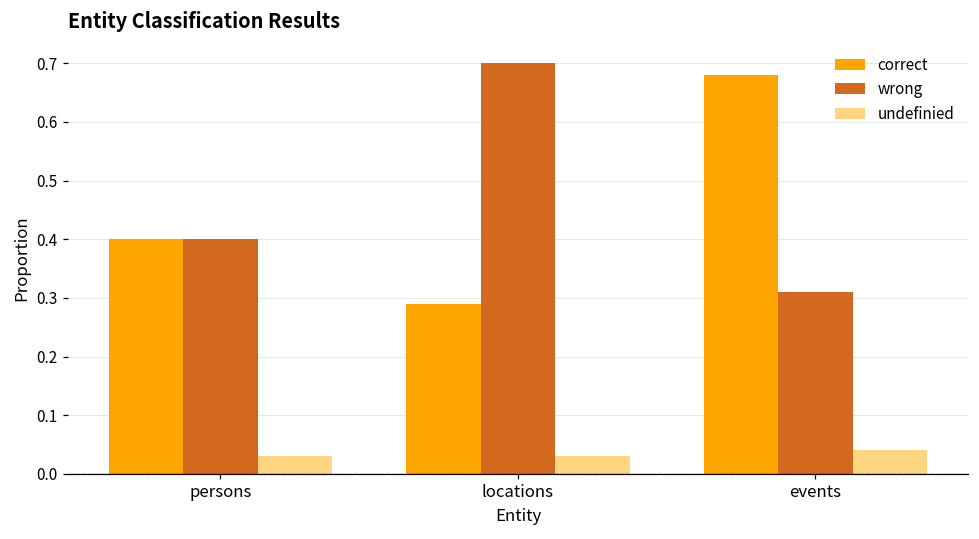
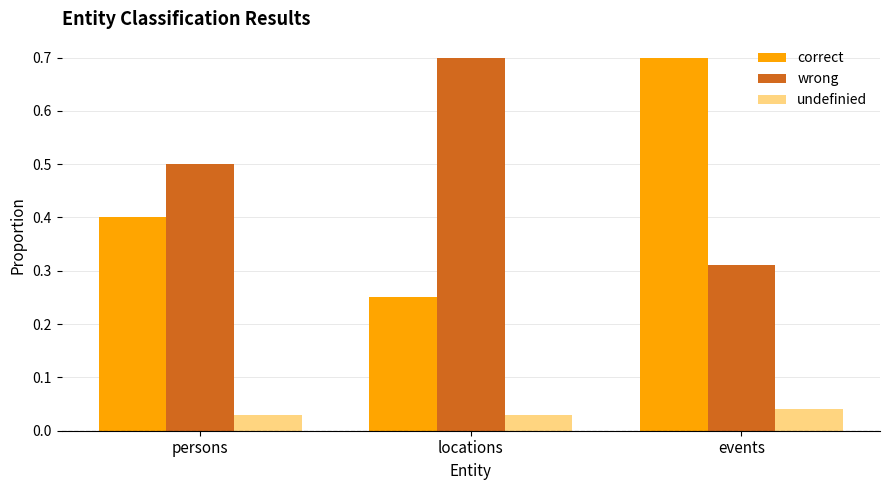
wrong, persons: 0.4 -> 0.5
correct, locations: 0.29 -> 0.25
correct, events: 0.68 -> 0.70
